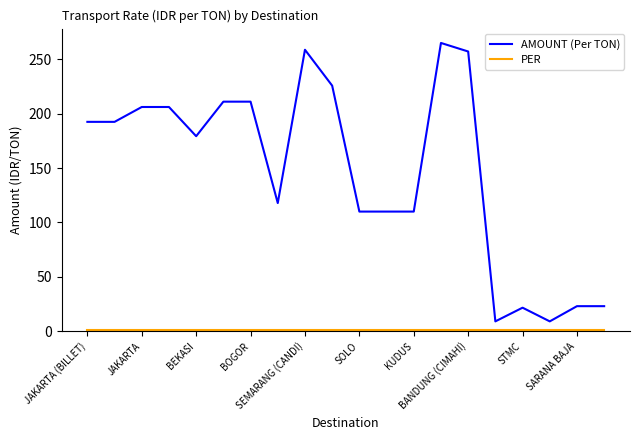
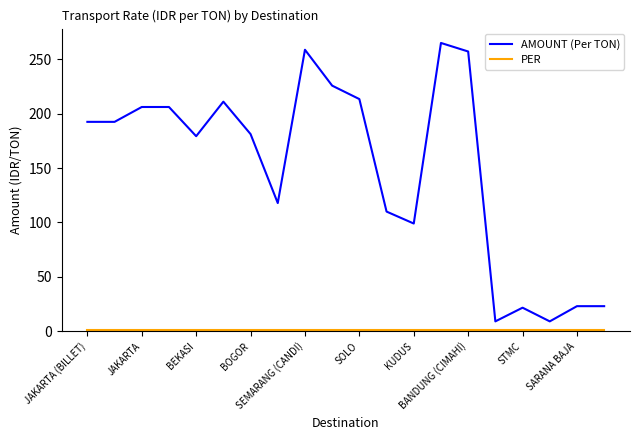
AMOUNT (Per TON), BOGOR: 211 -> 181
AMOUNT (Per TON), SOLO: 110 -> 214
AMOUNT (Per TON), KUDUS: 110 -> 99
